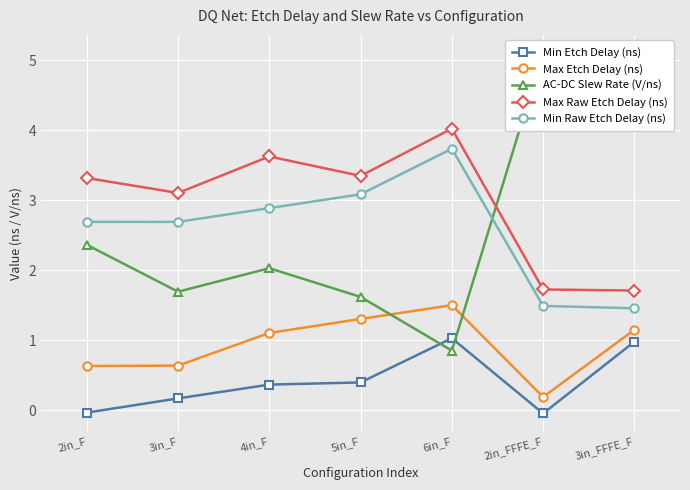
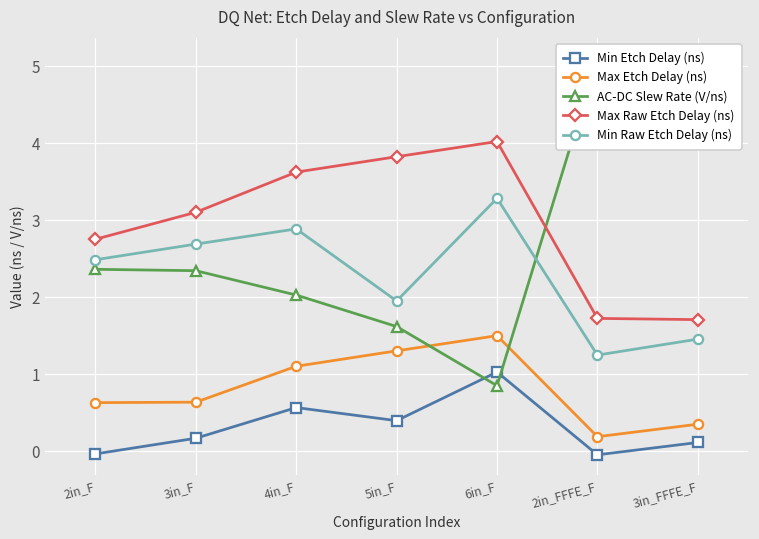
Max Raw Etch Delay (ns), 2in_F: 3.3 -> 2.8
Min Raw Etch Delay (ns), 2in_F: 2.7 -> 2.5
AC-DC Slew Rate (V/ns), 3in_F: 1.7 -> 2.3
Min Etch Delay (ns), 4in_F: 0.4 -> 0.6
Max Raw Etch Delay (ns), 5in_F: 3.3 -> 3.8
Min Raw Etch Delay (ns), 5in_F: 3.1 -> 2.0
Min Raw Etch Delay (ns), 6in_F: 3.7 -> 3.3
Min Raw Etch Delay (ns), 2in_FFFE_F: 1.5 -> 1.3
Min Etch Delay (ns), 3in_FFFE_F: 1.0 -> 0.1
Max Etch Delay (ns), 3in_FFFE_F: 1.2 -> 0.4
